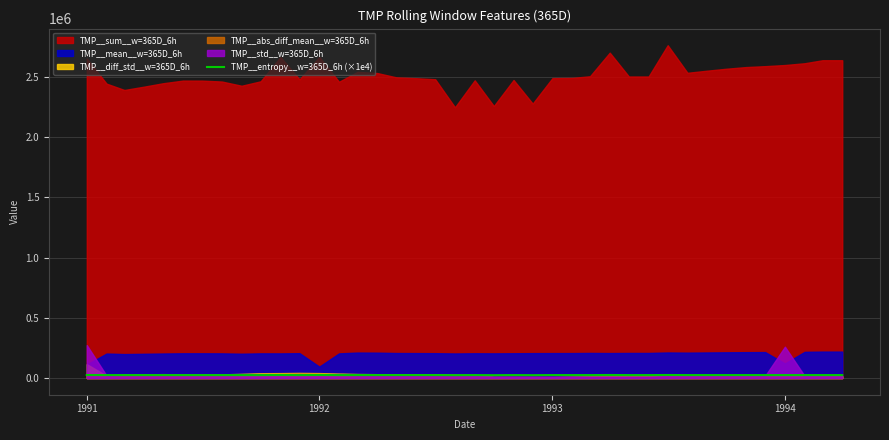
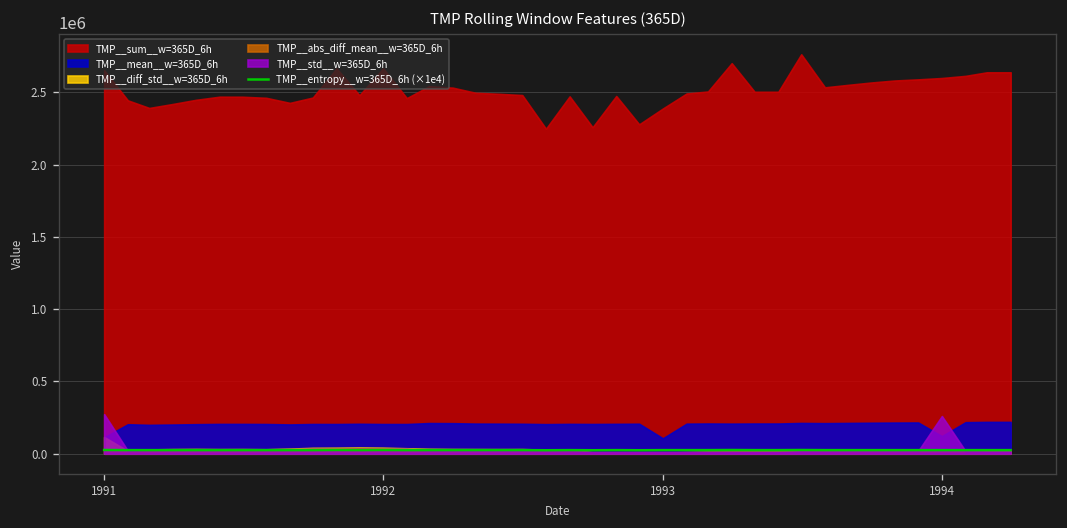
TMP__mean__w=365D_6h, 1992: 100000 -> 210000
TMP__sum__w=365D_6h, 1993: 2490000 -> 2390000
TMP__mean__w=365D_6h, 1993: 210000 -> 110000
